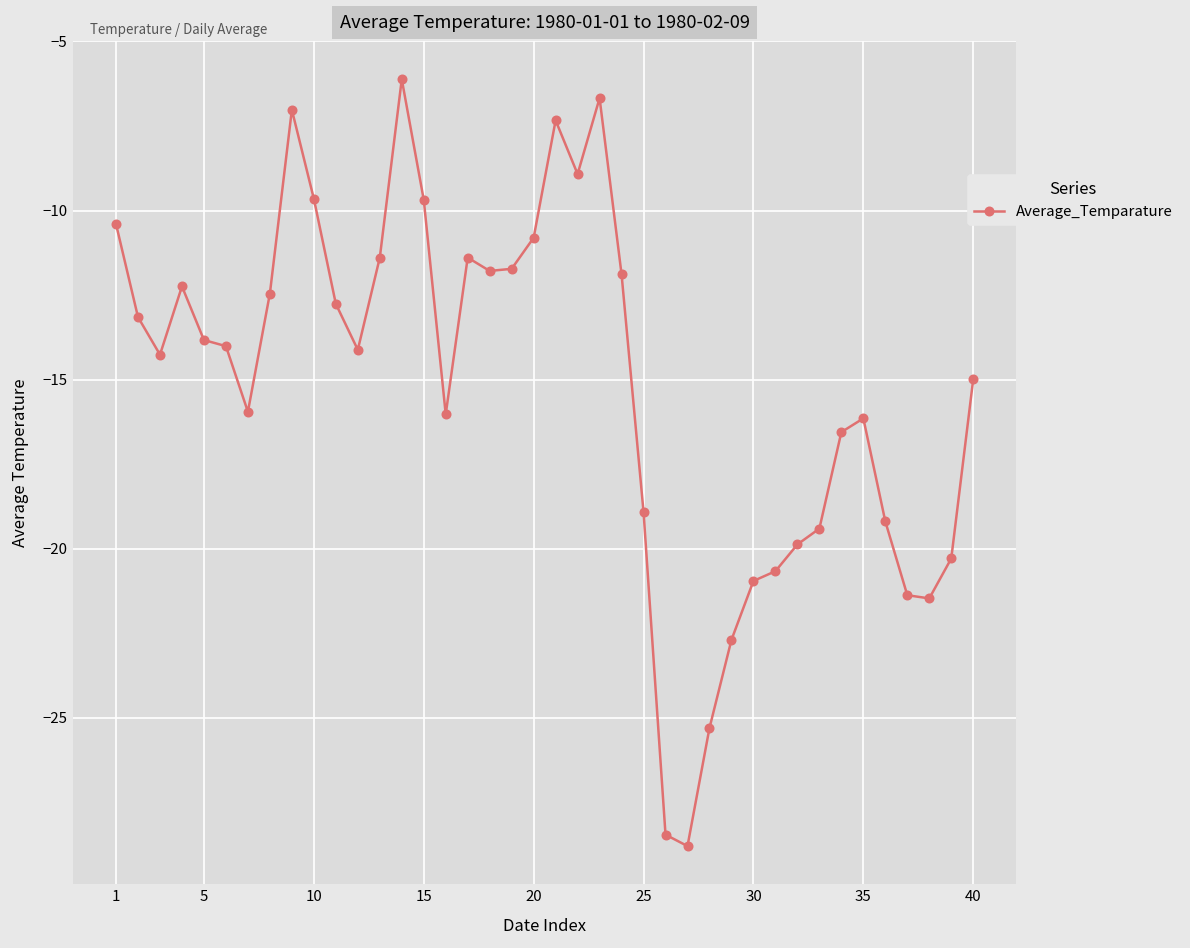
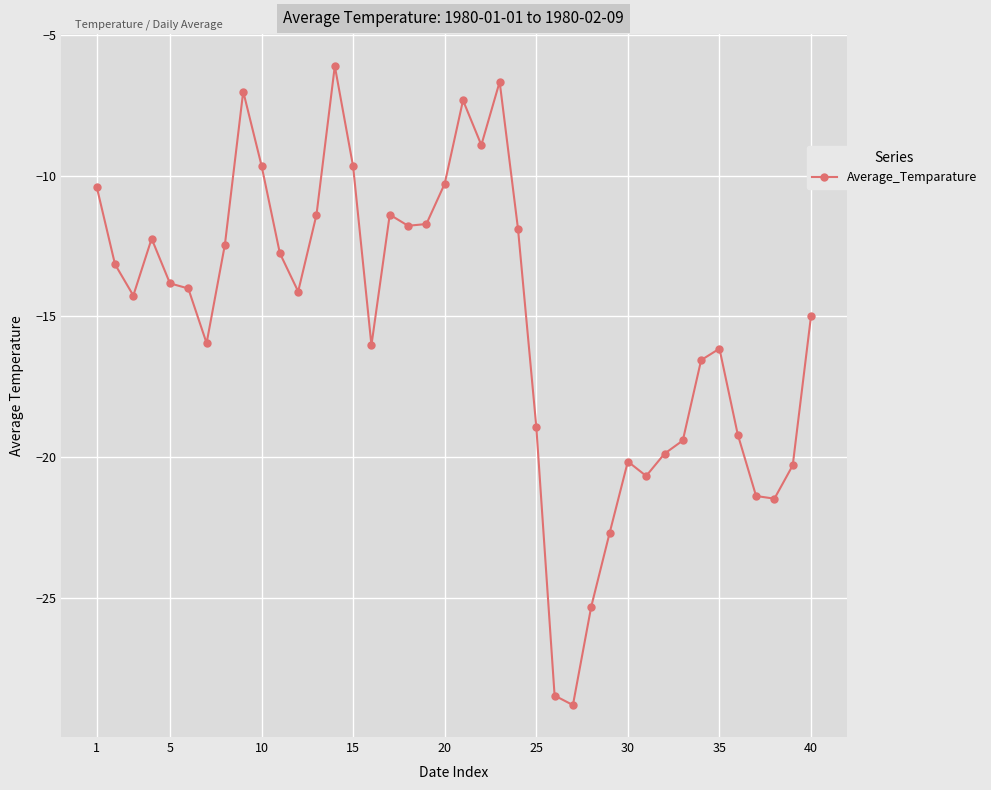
20: -10.8 -> -10.3
30: -20.9 -> -20.1
